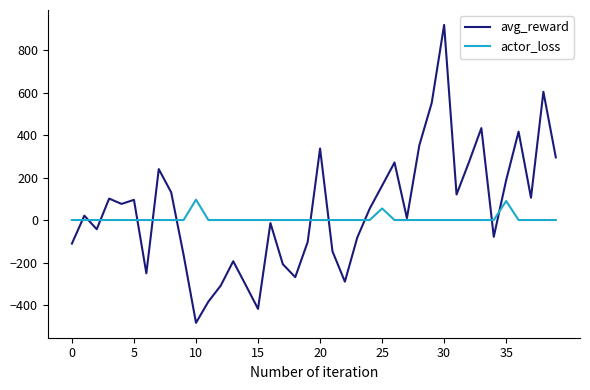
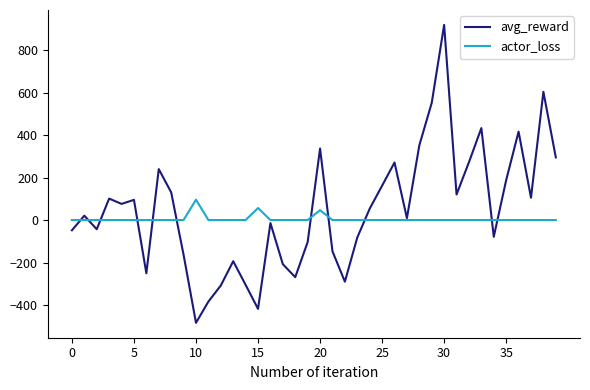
avg_reward, 0: -110 -> -50
actor_loss, 15: 0 -> 60
actor_loss, 20: 0 -> 50
actor_loss, 25: 50 -> 0
actor_loss, 35: 90 -> 0
